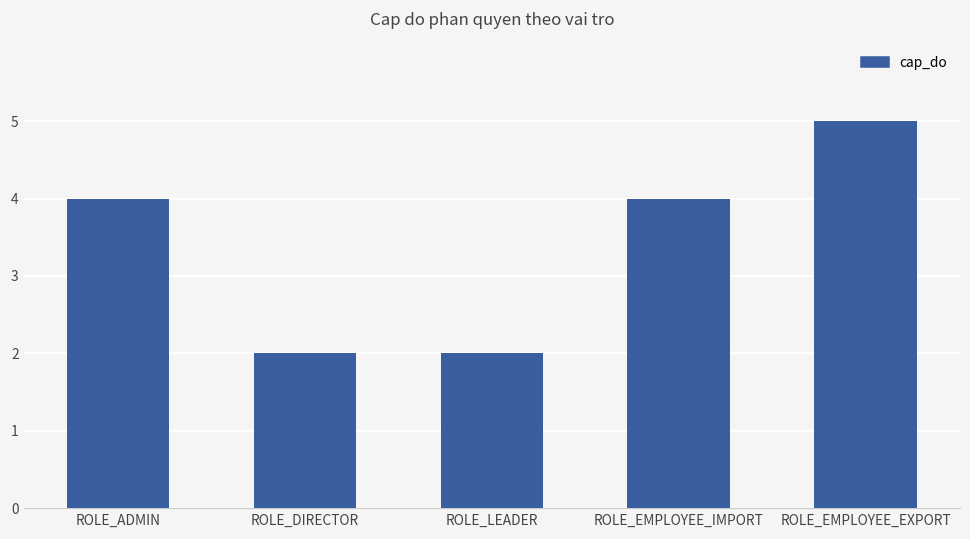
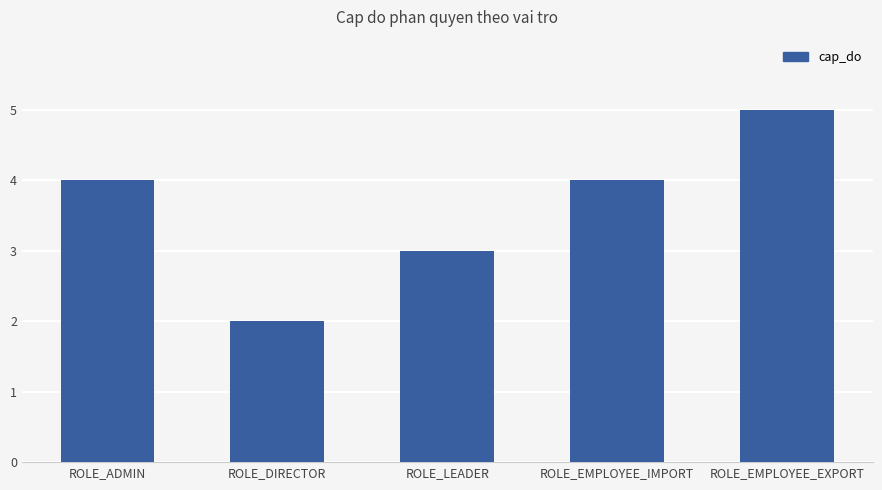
ROLE_LEADER: 2 -> 3
